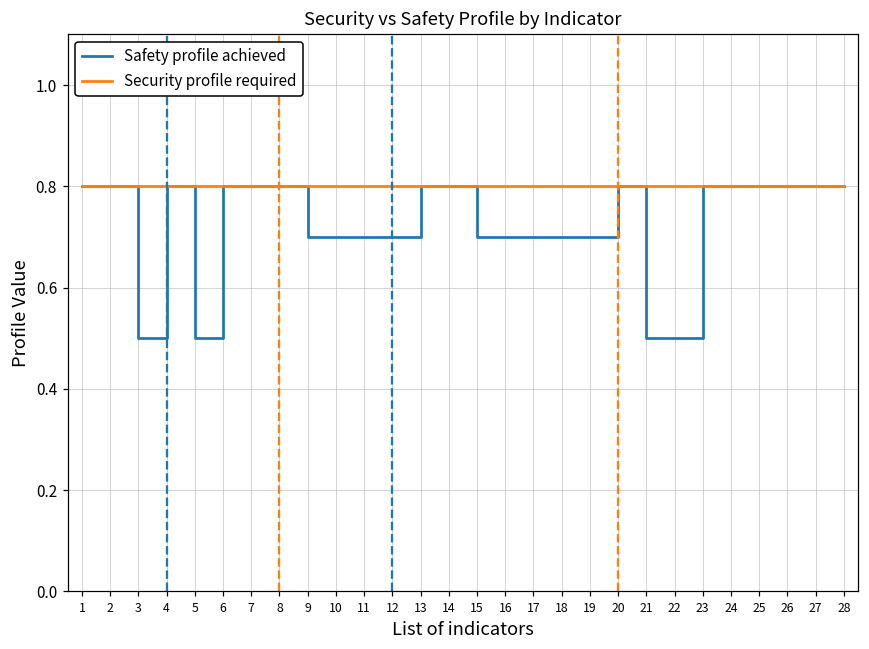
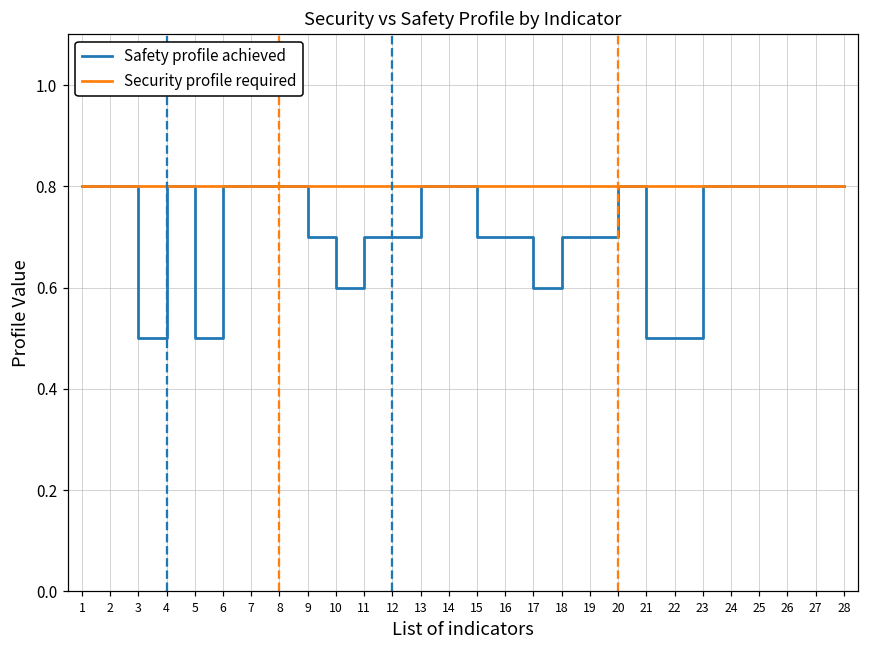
Safety profile achieved, 10: 0.7 -> 0.6
Safety profile achieved, 17: 0.7 -> 0.6
